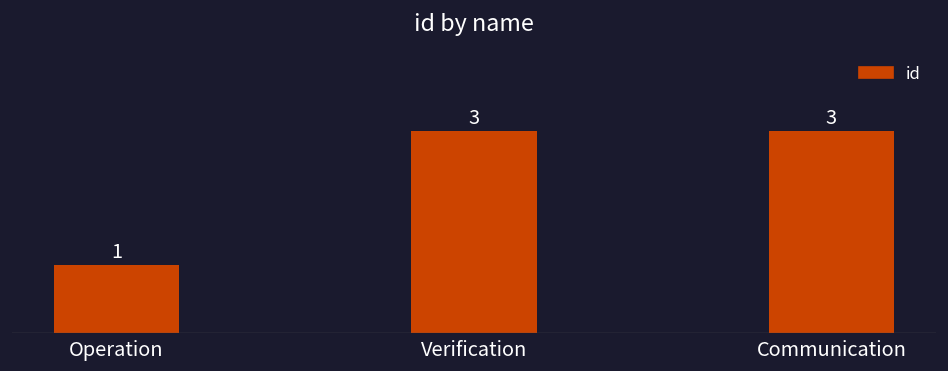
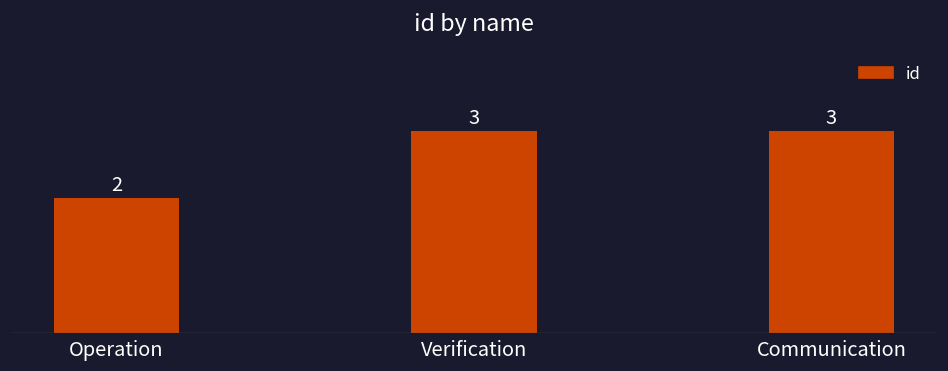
Operation: 1 -> 2
